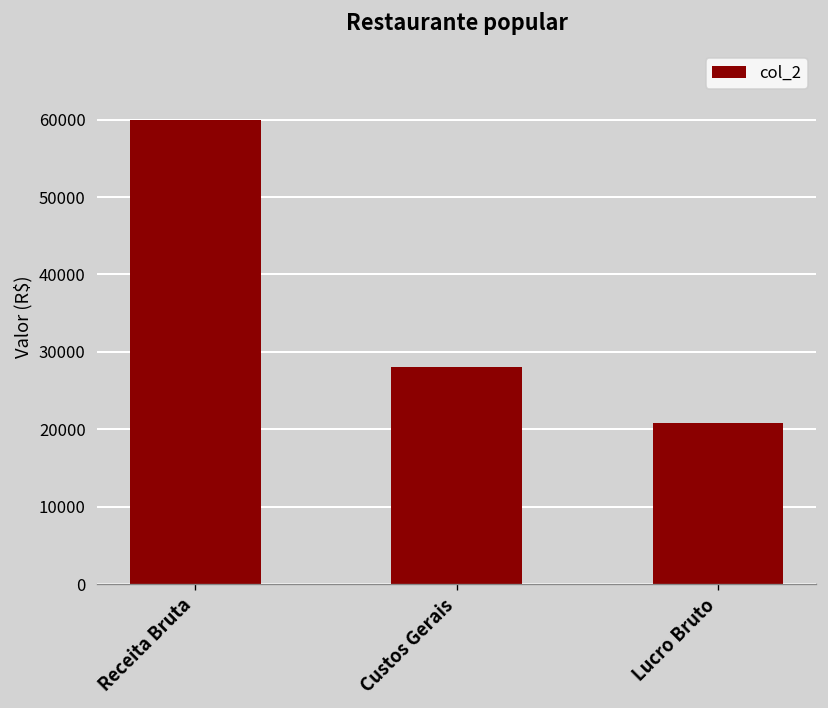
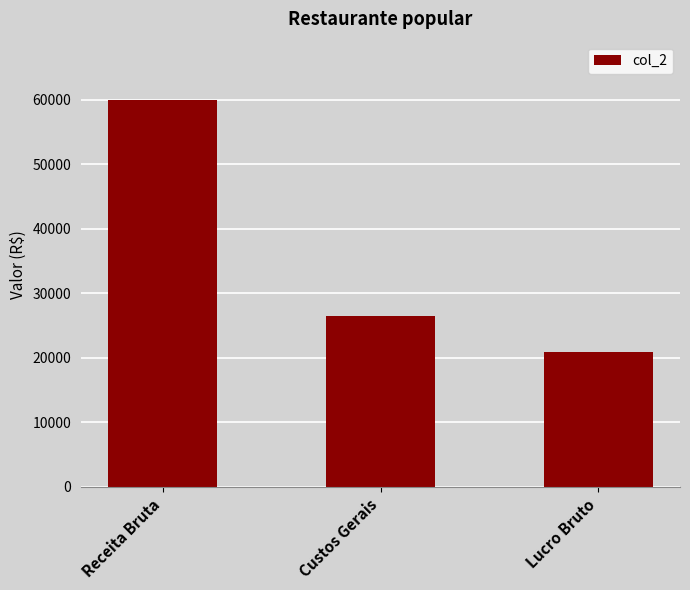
Custos Gerais: 28000 -> 26000
